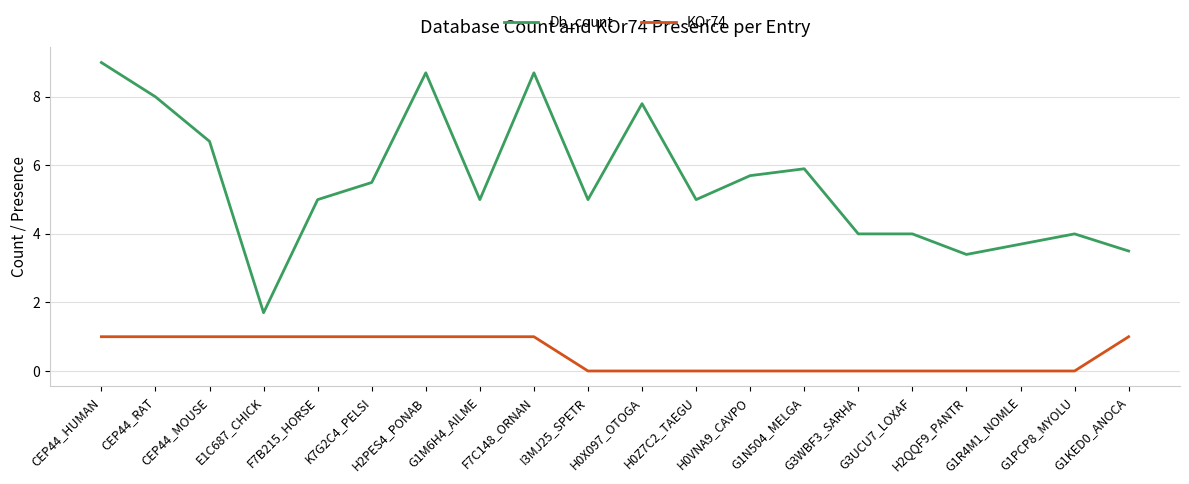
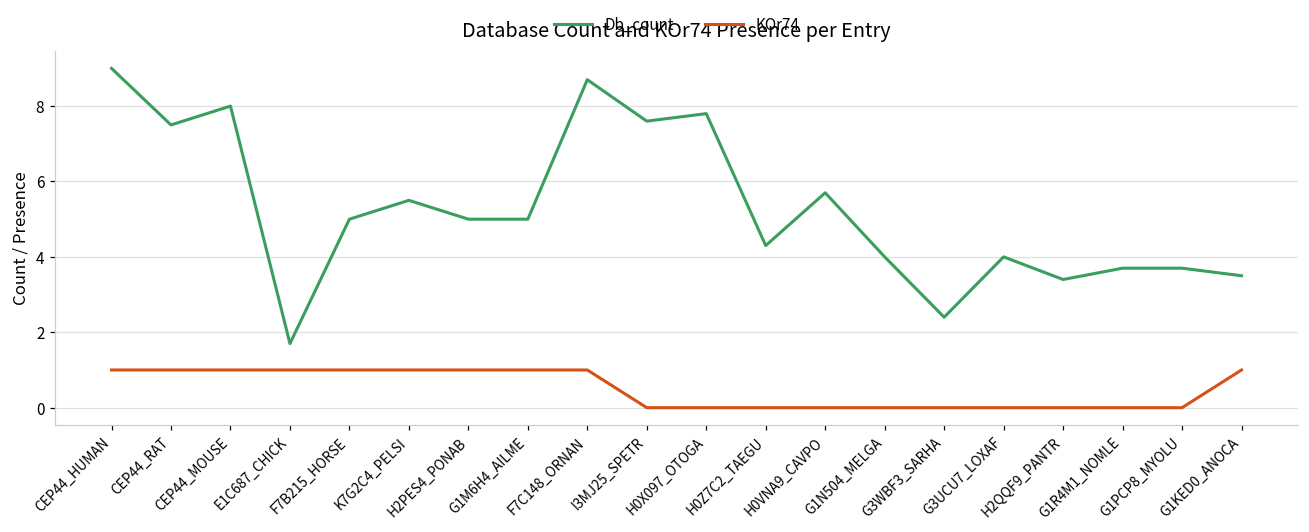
Db_count, CEP44_RAT: 8.0 -> 7.5
Db_count, CEP44_MOUSE: 6.7 -> 8.0
Db_count, H2PES4_PONAB: 8.7 -> 5.0
Db_count, I3MJ25_SPETR: 5.0 -> 7.6
Db_count, H0Z7C2_TAEGU: 5.0 -> 4.3
Db_count, G1N504_MELGA: 5.9 -> 4.0
Db_count, G3WBF3_SARHA: 4.0 -> 2.4
Db_count, G1PCP8_MYOLU: 4.0 -> 3.7
